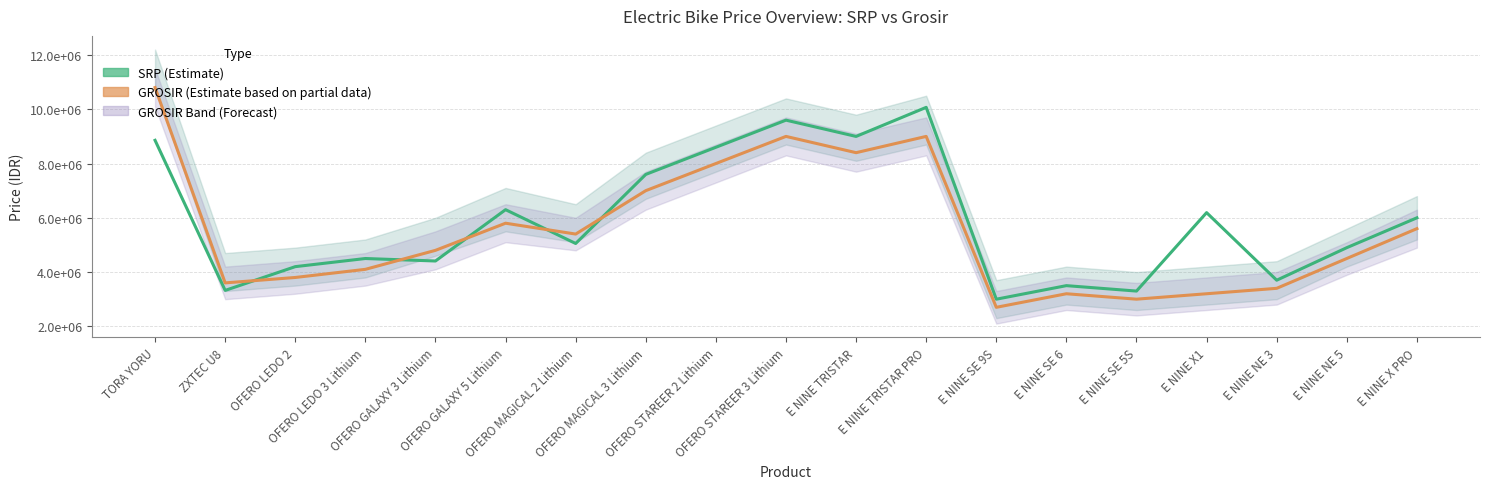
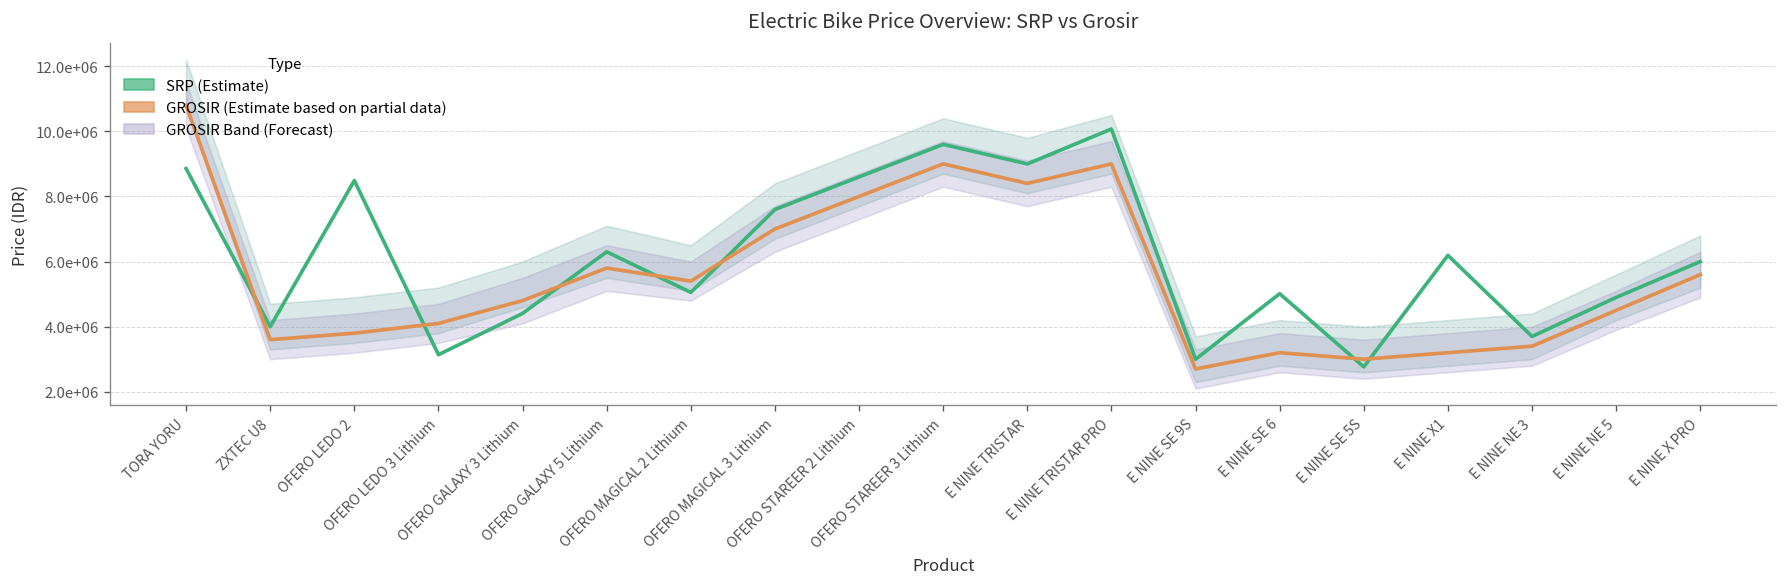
SRP (Estimate), ZXTEC U8: 3300000 -> 4000000
SRP (Estimate), OFERO LEDO 2: 4200000 -> 8500000
SRP (Estimate), OFERO LEDO 3 Lithium: 4500000 -> 3100000
SRP (Estimate), E NINE SE 6: 3500000 -> 5000000
SRP (Estimate), E NINE SE 5S: 3300000 -> 2800000
